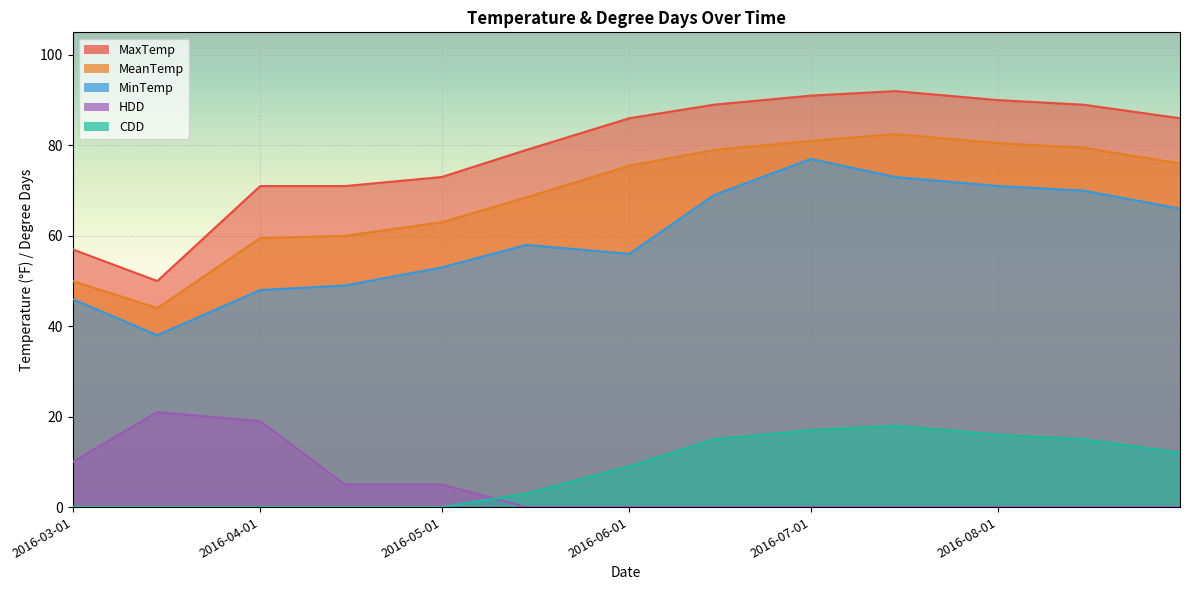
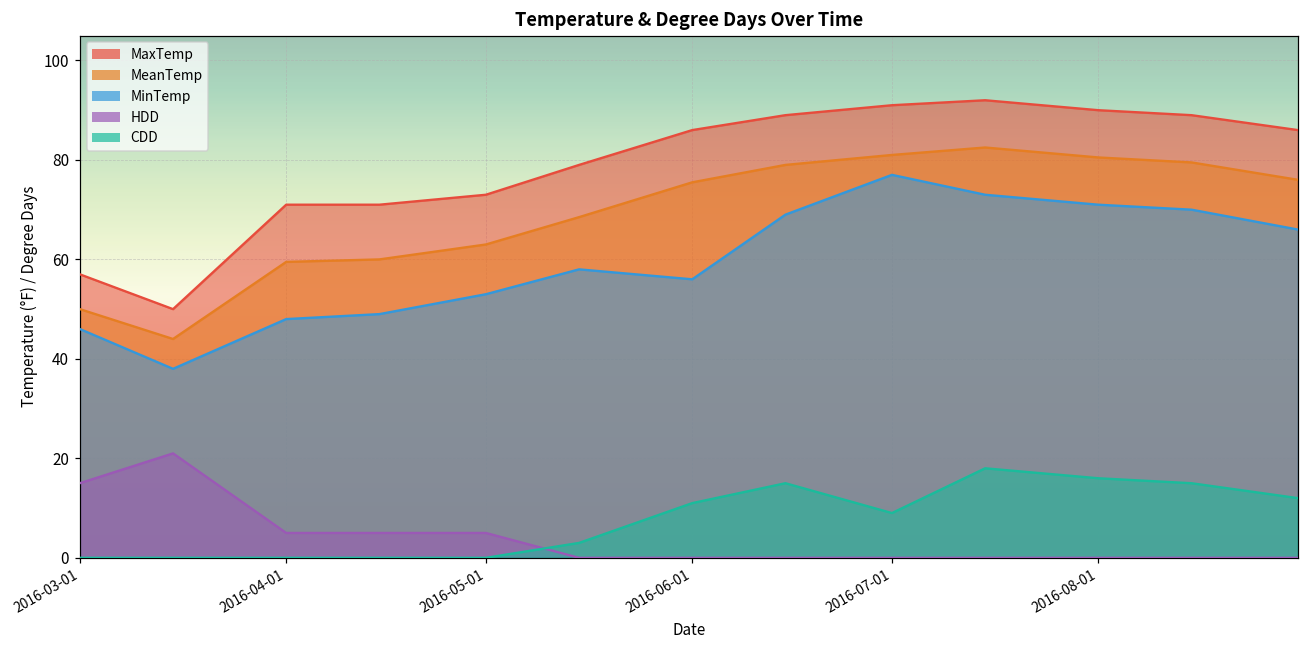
HDD, 2016-03-01: 10 -> 15
HDD, 2016-04-01: 19 -> 5
CDD, 2016-06-01: 9 -> 11
CDD, 2016-07-01: 17 -> 9
